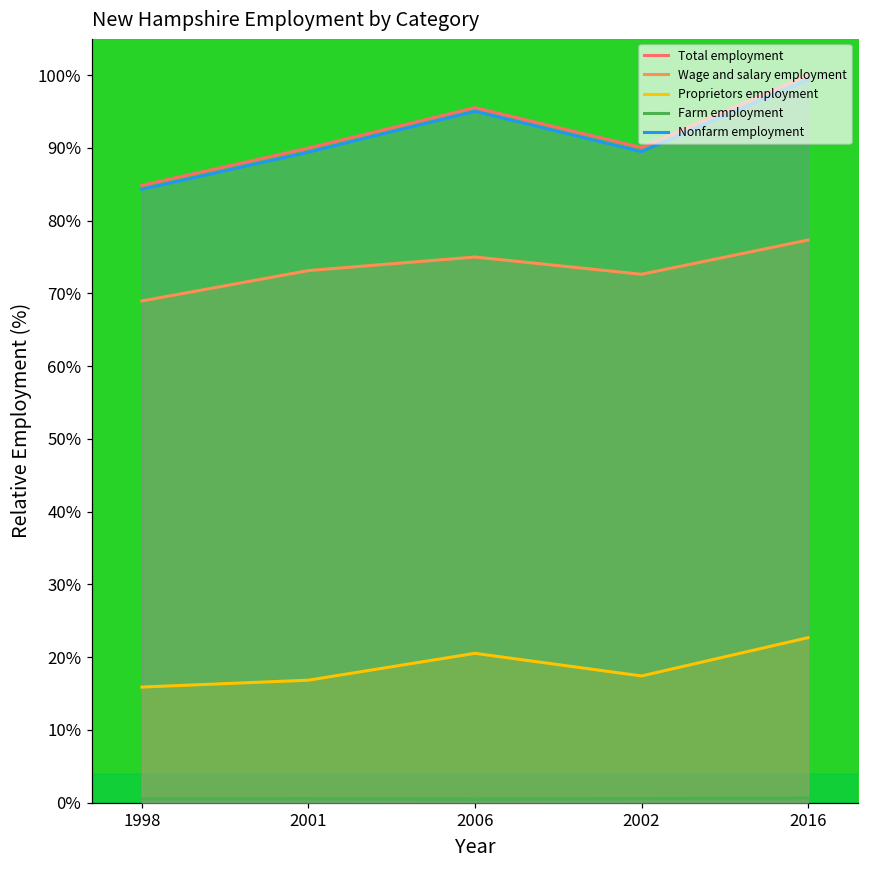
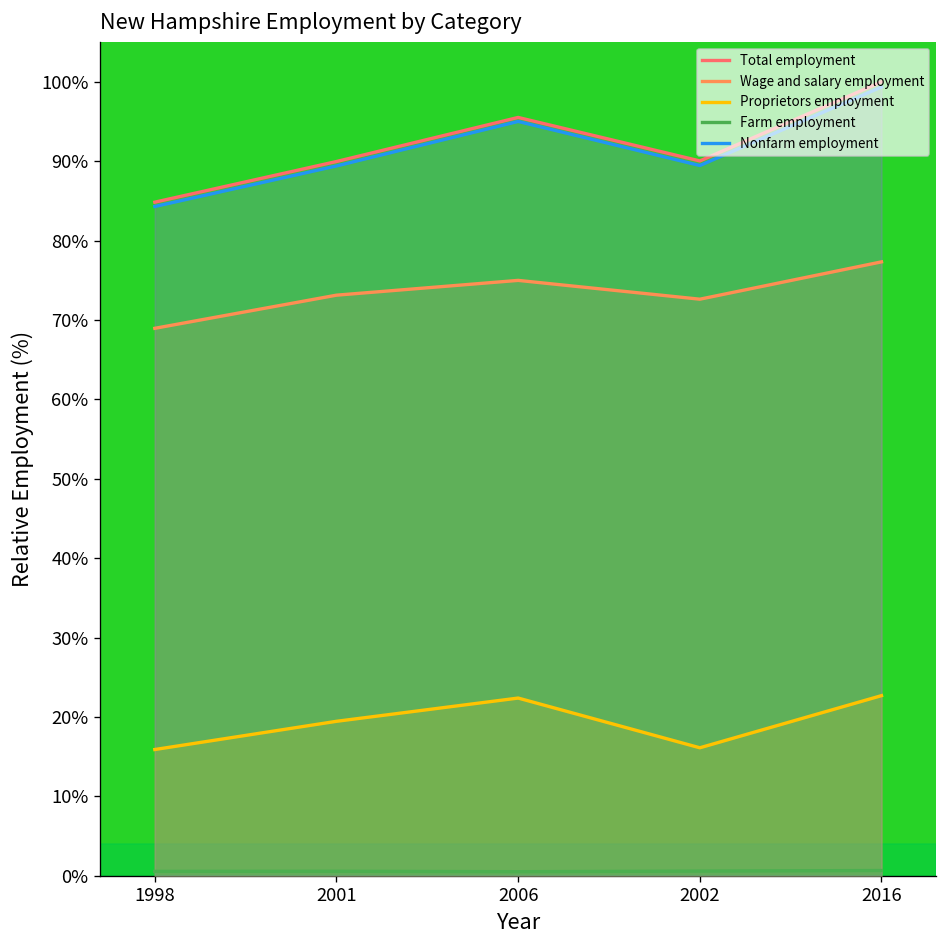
Proprietors employment, 2001: 17% -> 19%
Proprietors employment, 2006: 21% -> 22%
Proprietors employment, 2002: 17% -> 16%
